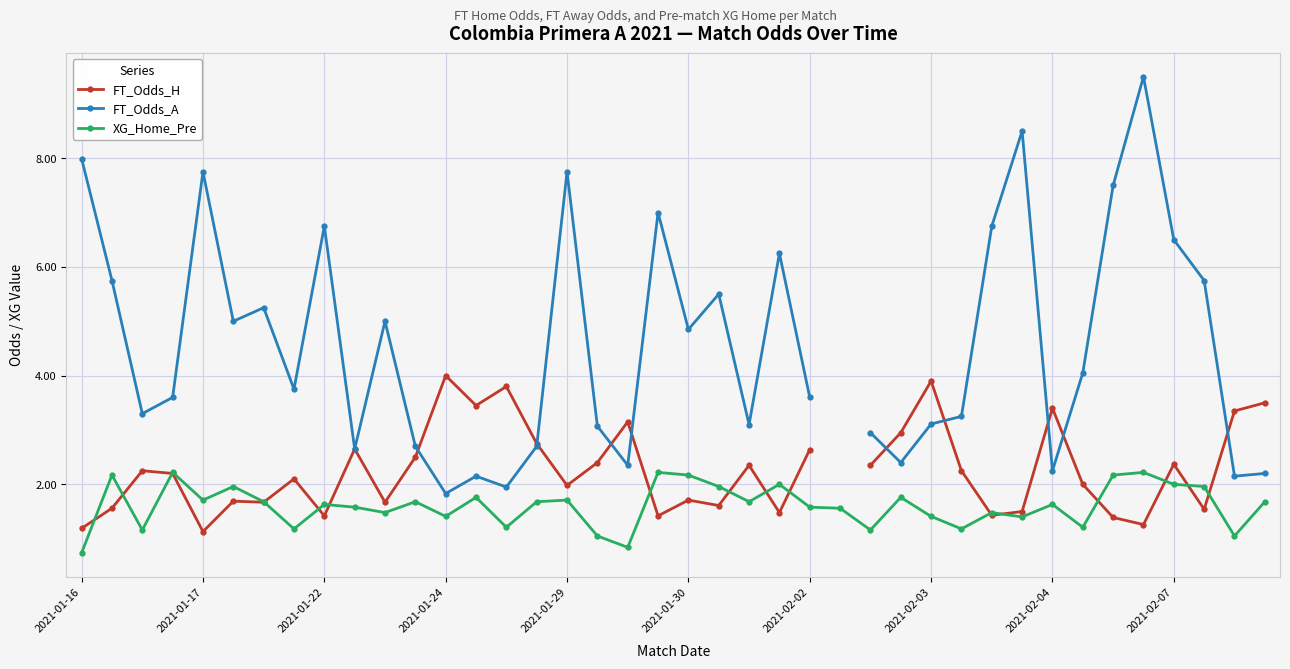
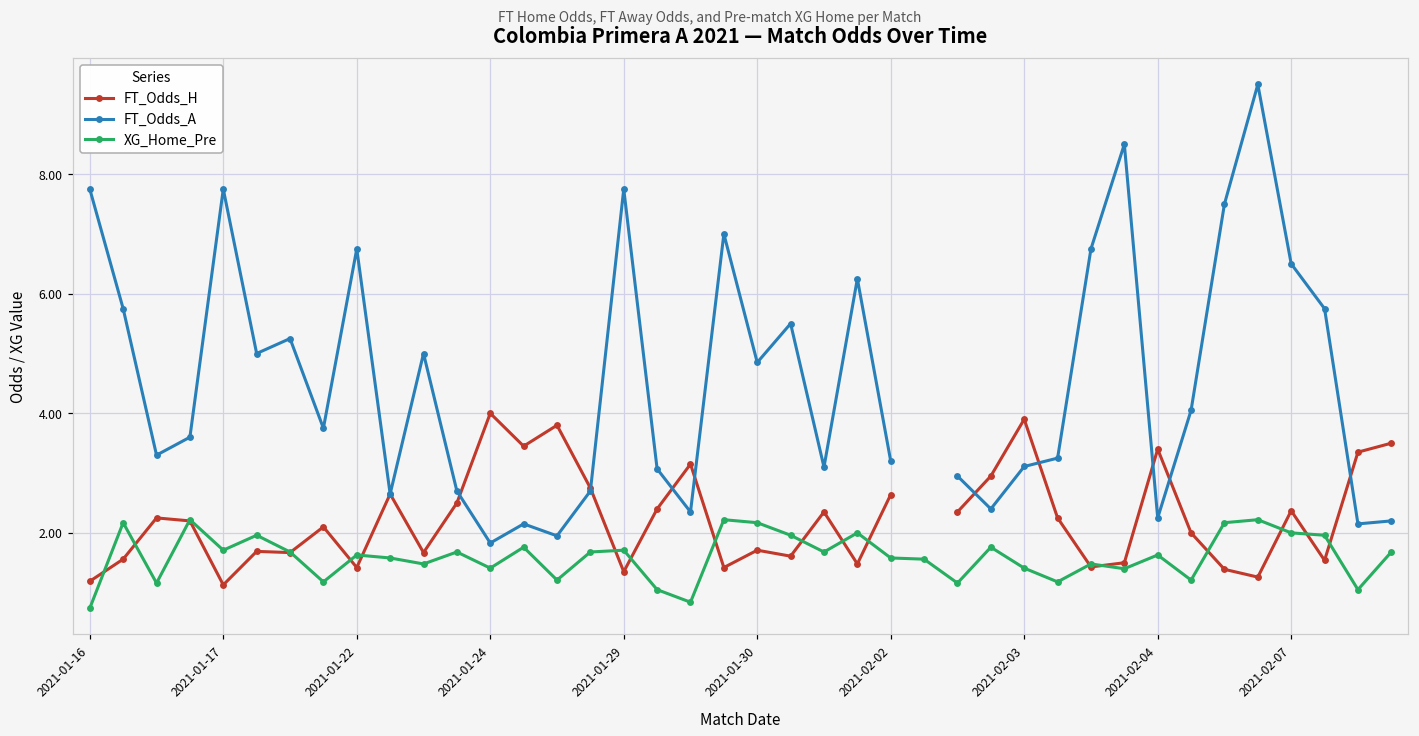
FT_Odds_A, 2021-01-16: 8.0 -> 7.8
FT_Odds_H, 2021-01-29: 2.0 -> 1.4
FT_Odds_A, 2021-02-02: 3.6 -> 3.2
